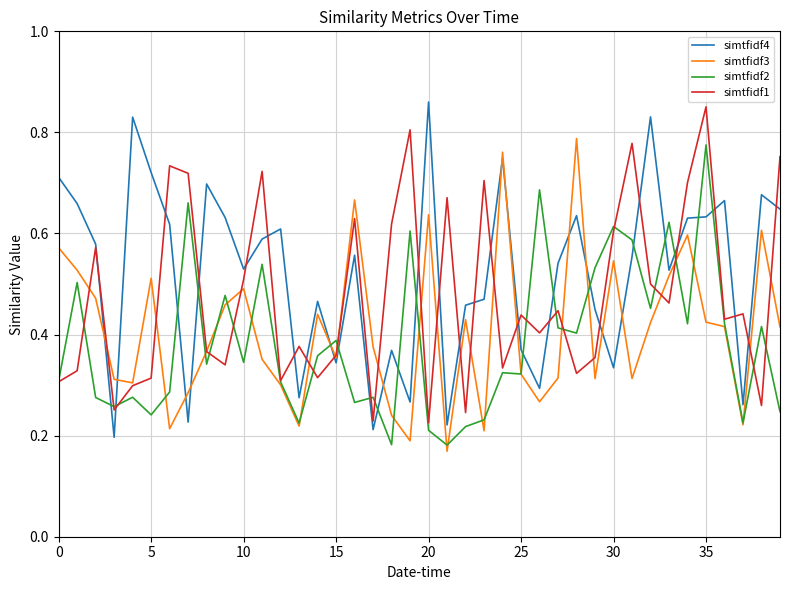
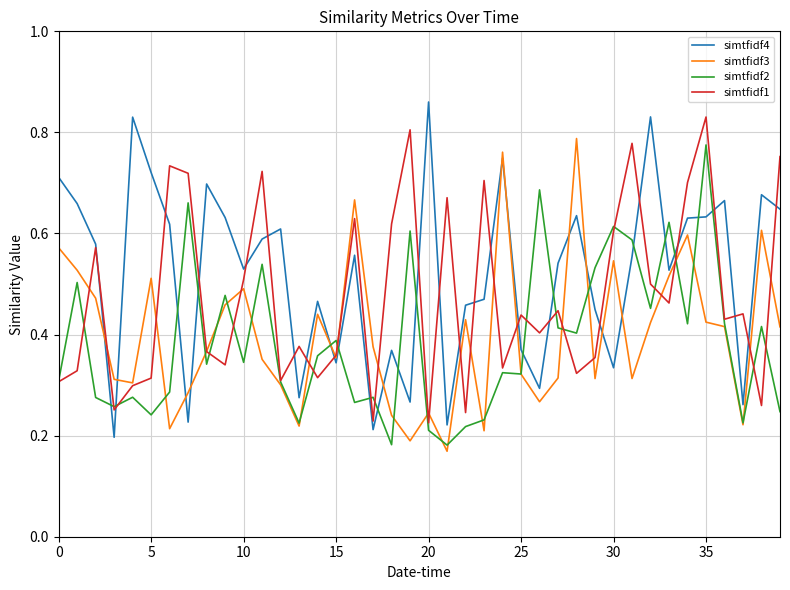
simtfidf3, 20: 0.64 -> 0.24
simtfidf1, 35: 0.85 -> 0.83
